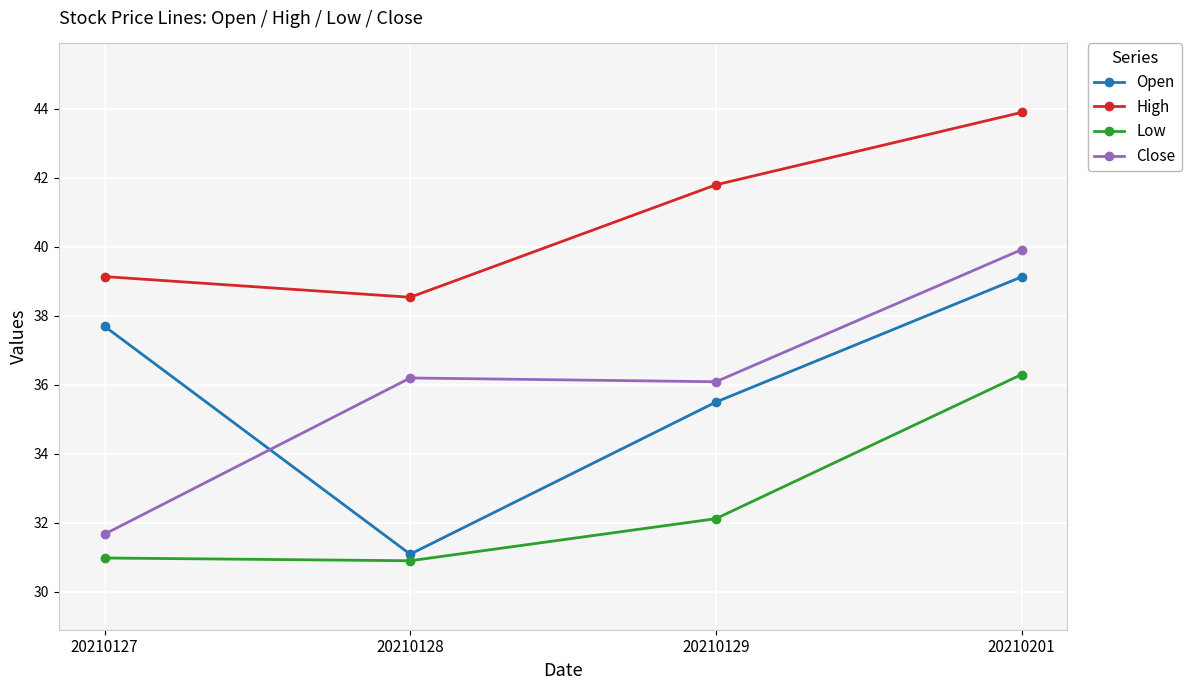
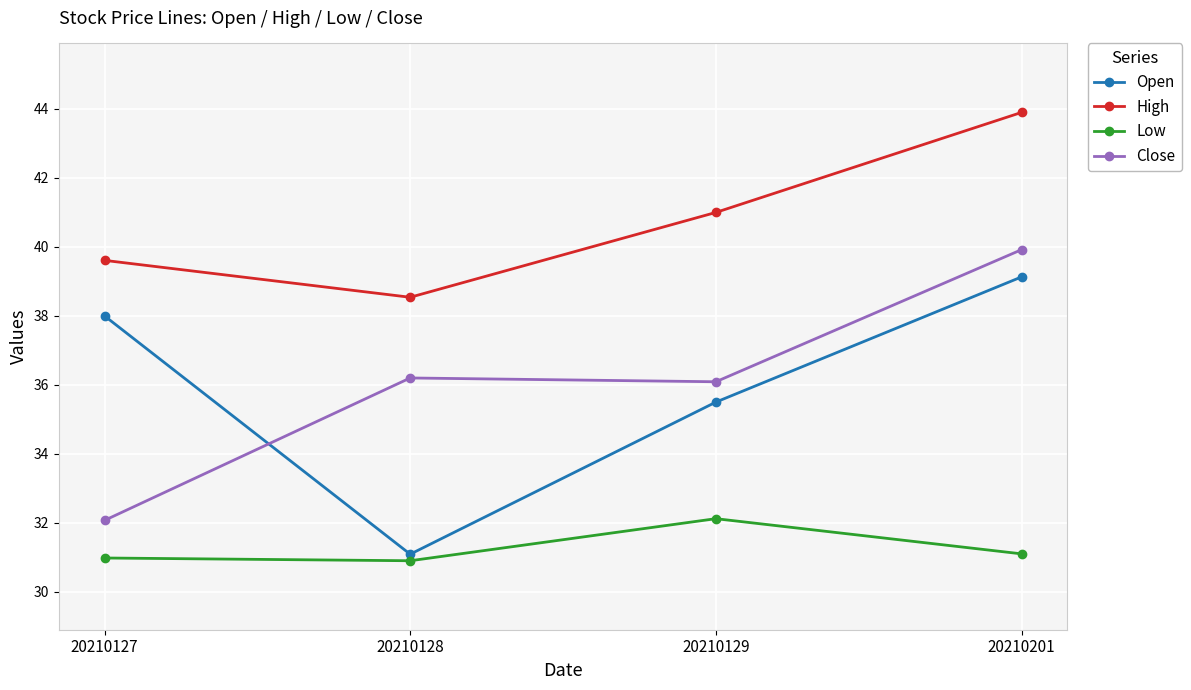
Open, 20210127: 37.7 -> 38.0
High, 20210127: 39.1 -> 39.6
Close, 20210127: 31.7 -> 32.1
High, 20210129: 41.8 -> 41.0
Low, 20210201: 36.3 -> 31.1
